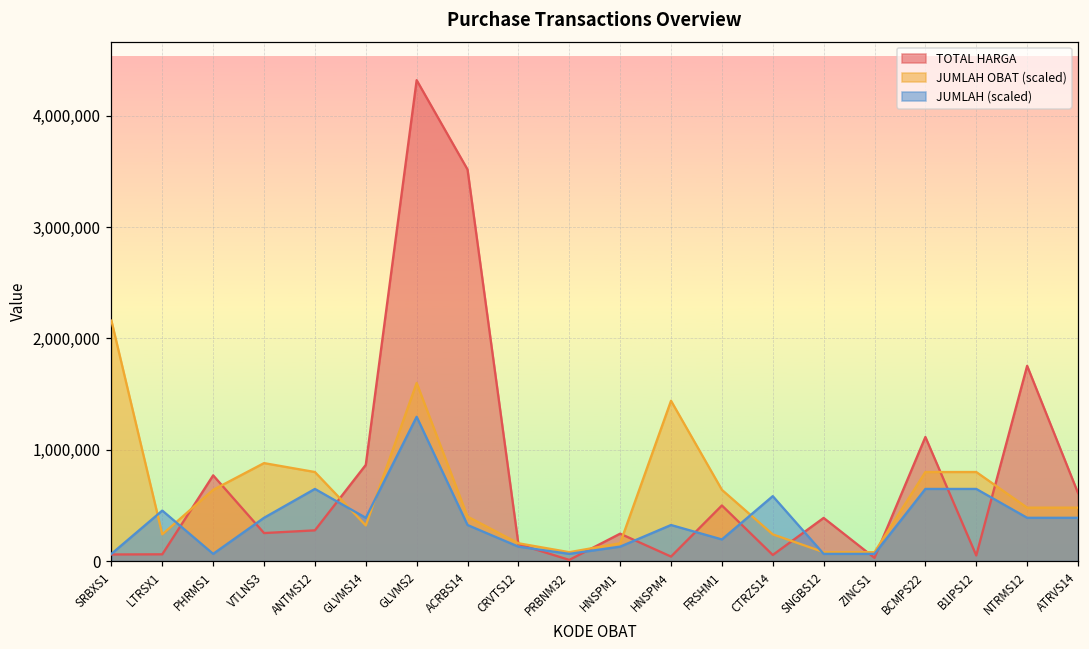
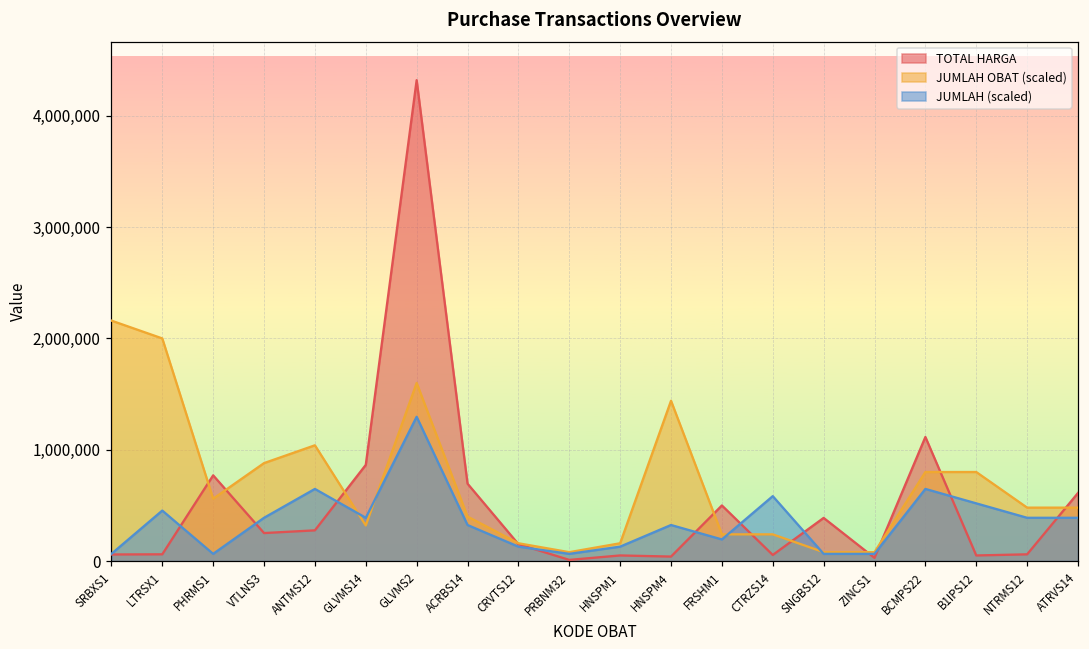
JUMLAH OBAT (scaled), LTRSX1: 240,000 -> 2,000,000
JUMLAH OBAT (scaled), PHRMS1: 640,000 -> 560,000
JUMLAH OBAT (scaled), ANTMS12: 800,000 -> 1,040,000
TOTAL HARGA, ACRBS14: 3,520,000 -> 700,000
TOTAL HARGA, HNSPM1: 250,000 -> 50,000
JUMLAH OBAT (scaled), FRSHM1: 640,000 -> 240,000
JUMLAH (scaled), B1IPS12: 650,000 -> 520,000
TOTAL HARGA, NTRMS12: 1,750,000 -> 60,000
